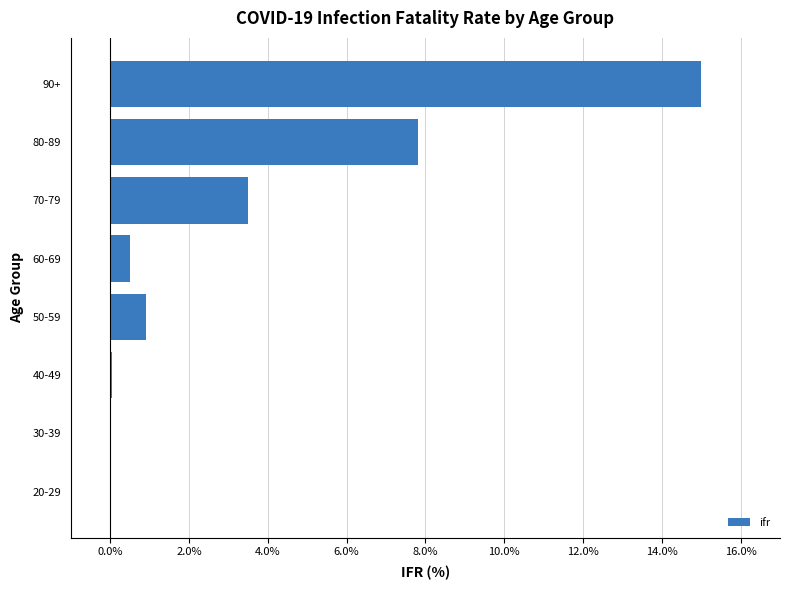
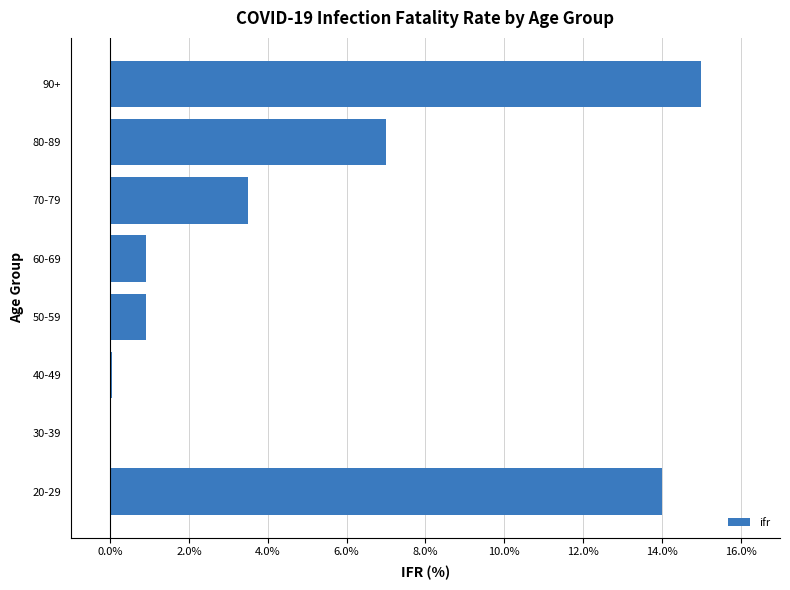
80-89: 7.8% -> 7.0%
60-69: 0.5% -> 0.9%
20-29: 0.0% -> 14.0%
